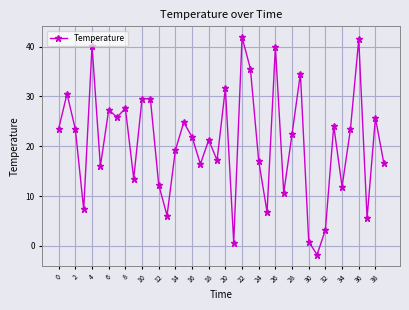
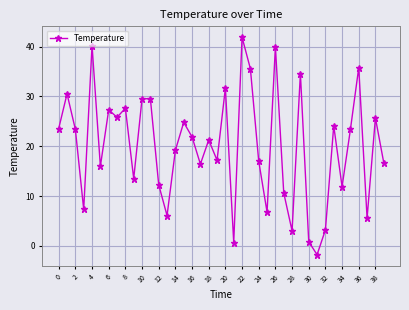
28: 22 -> 3
36: 41 -> 36
